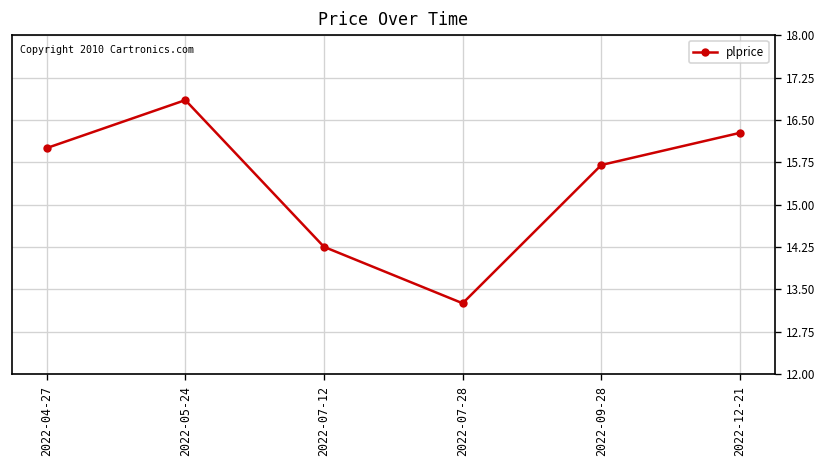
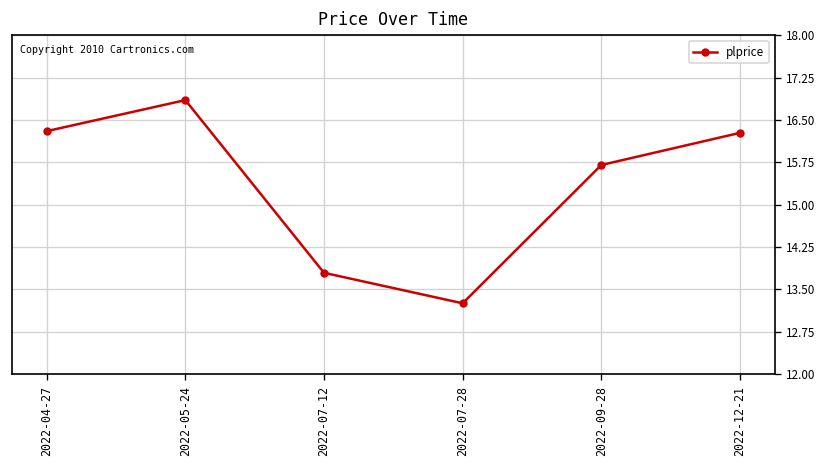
2022-04-27: 16.0 -> 16.3
2022-07-12: 14.3 -> 13.8
